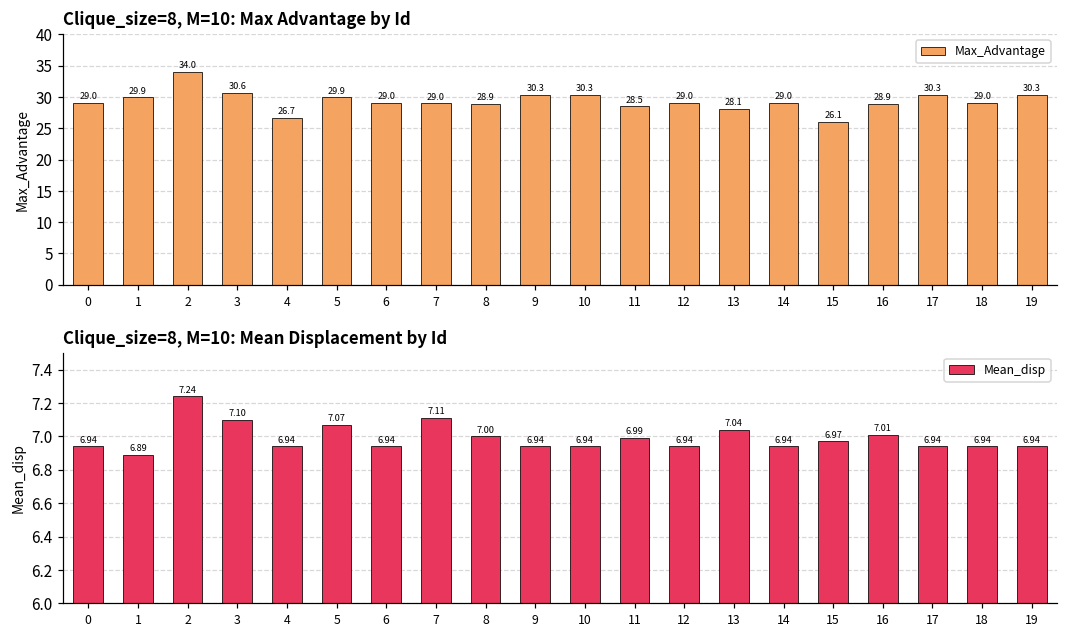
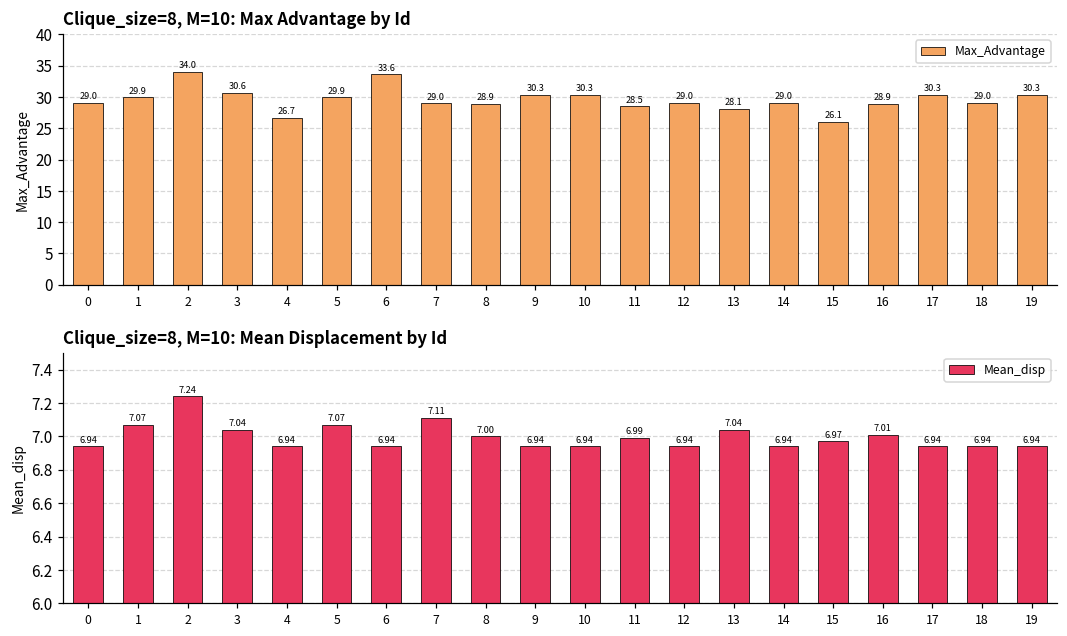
Clique_size=8, M=10: Max Advantage by Id, 6: 29.0 -> 33.6
Clique_size=8, M=10: Mean Displacement by Id, 1: 6.89 -> 7.07
Clique_size=8, M=10: Mean Displacement by Id, 3: 7.10 -> 7.04
